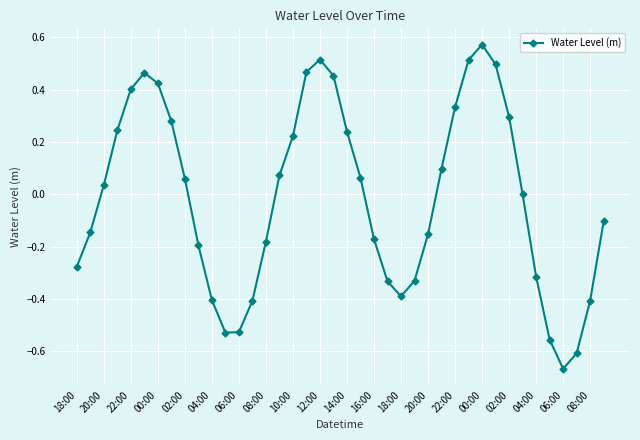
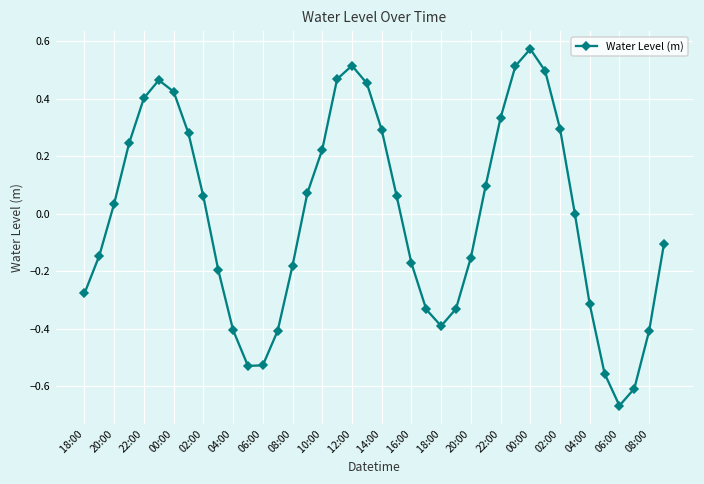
14:00: 0.24 -> 0.29
